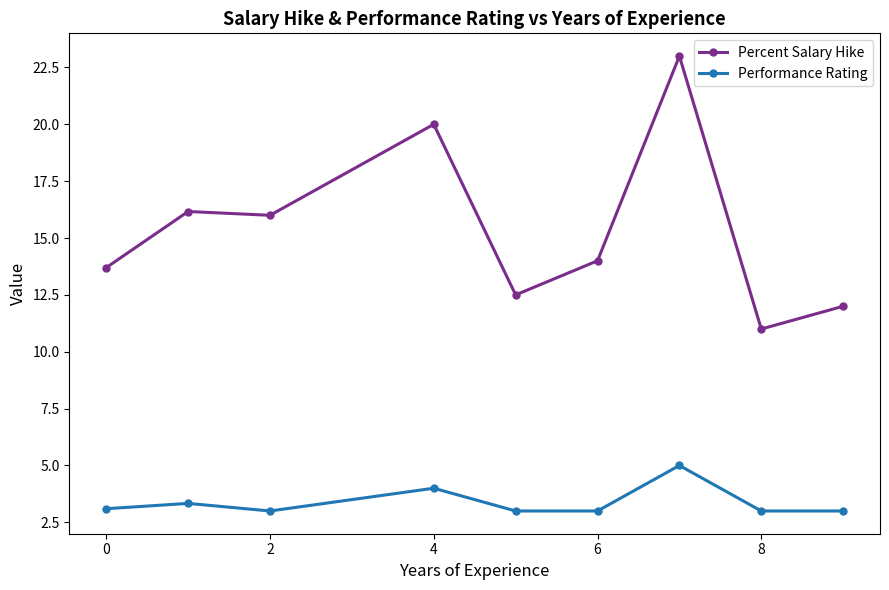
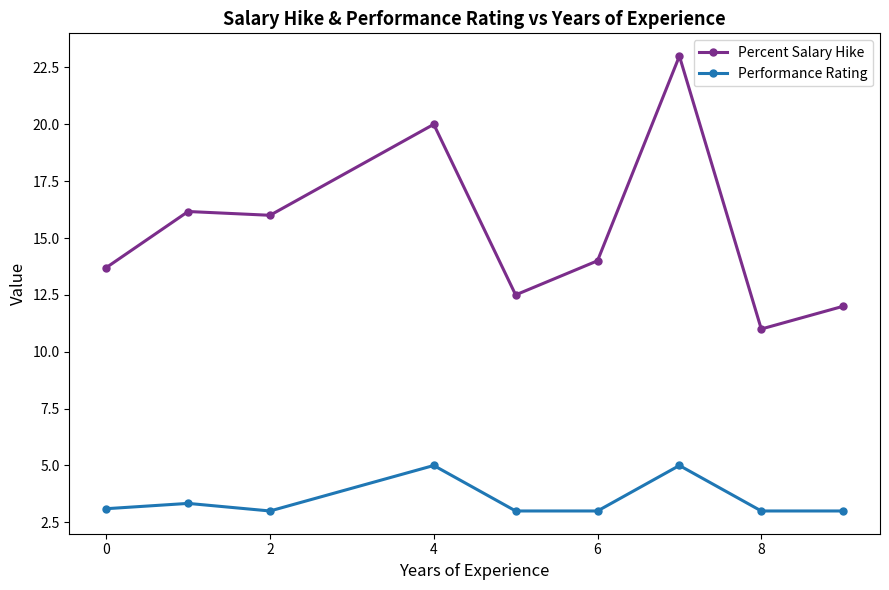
Performance Rating, 4: 4 -> 5
